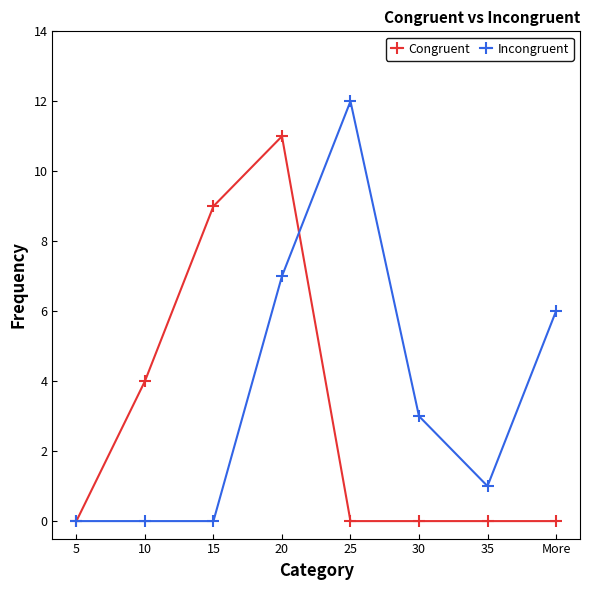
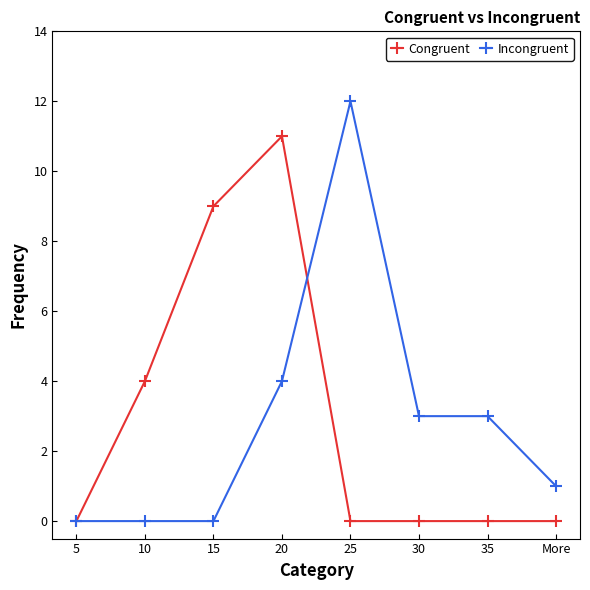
Incongruent, 20: 7 -> 4
Incongruent, 35: 1 -> 3
Incongruent, More: 6 -> 1
